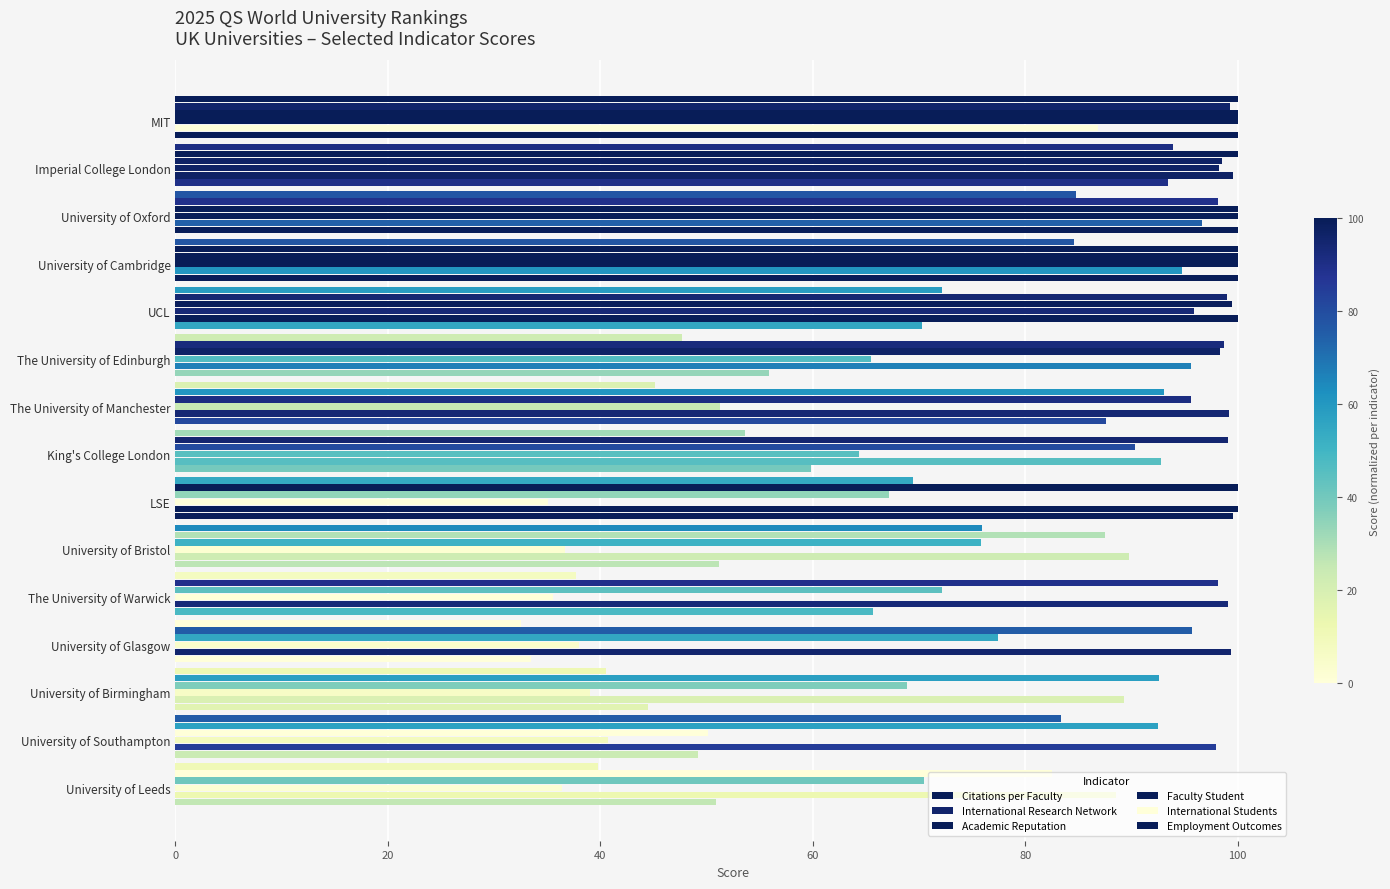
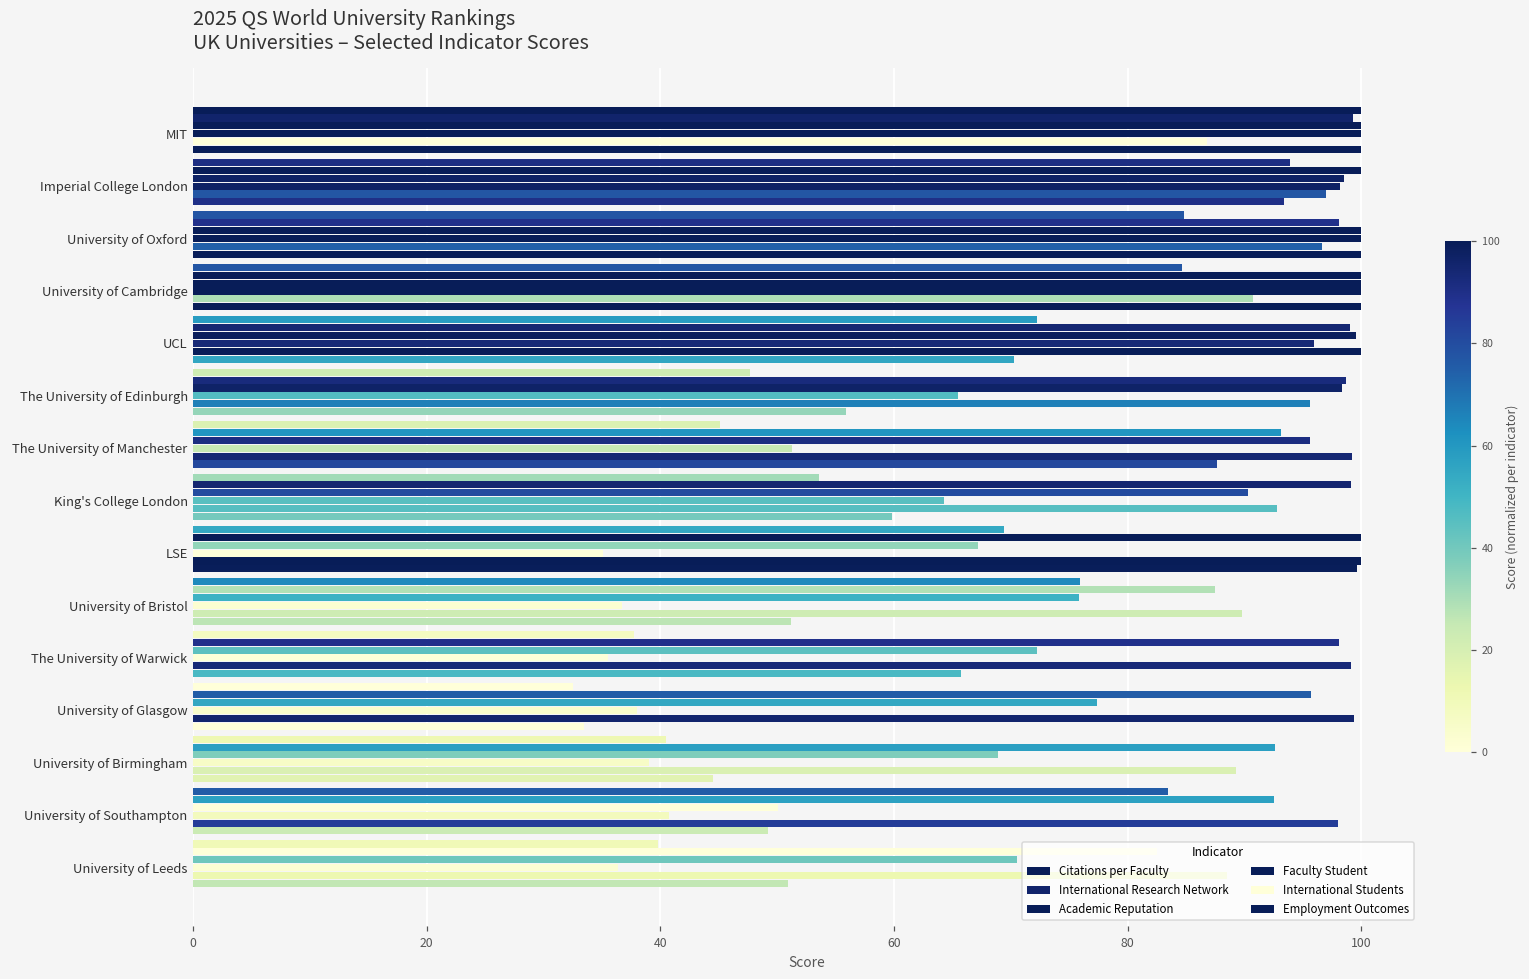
International Students, Imperial College London: 99.6 -> 97.0
International Students, University of Cambridge: 94.8 -> 90.7
